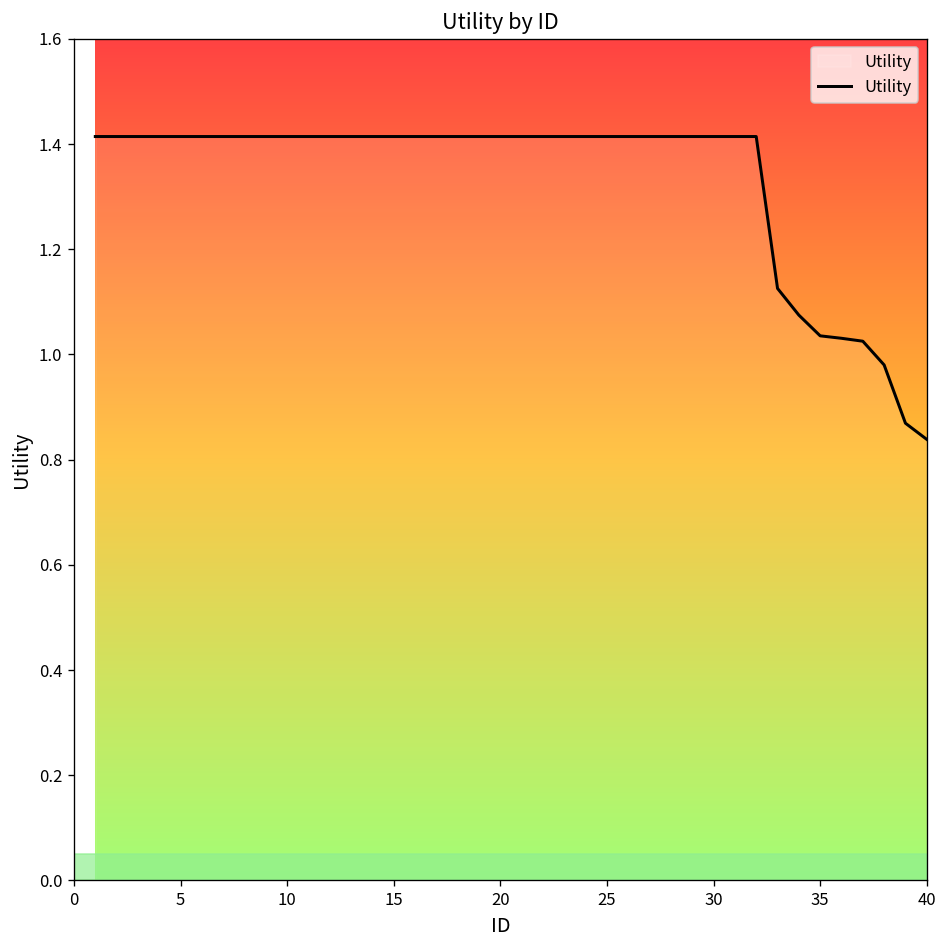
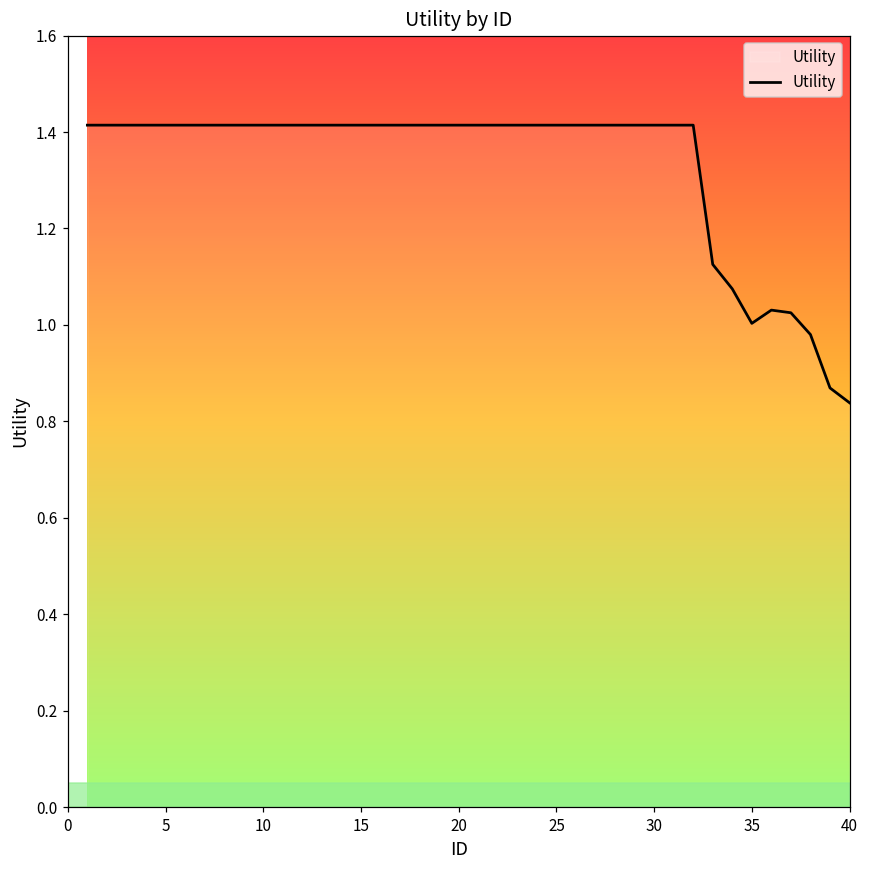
35: 1.04 -> 1.00
